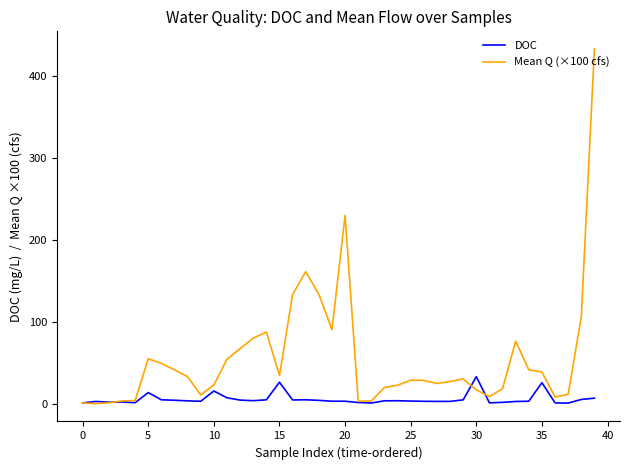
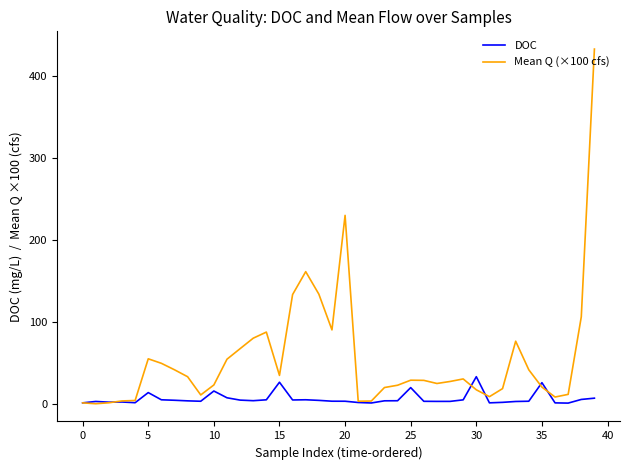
DOC, 25: 0 -> 20
Mean Q (×100 cfs), 35: 40 -> 20
